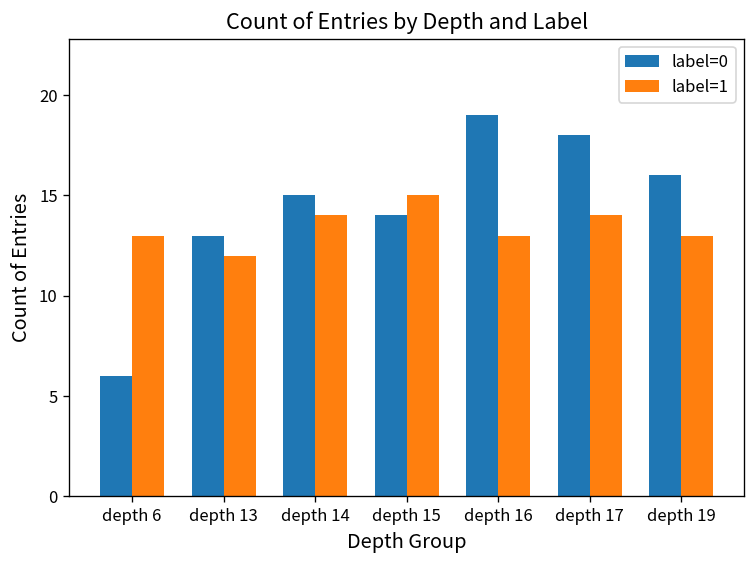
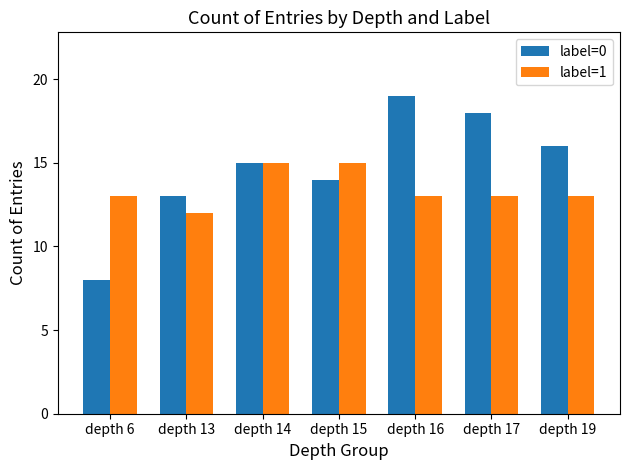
label=0, depth 6: 6 -> 8
label=1, depth 14: 14 -> 15
label=1, depth 17: 14 -> 13
